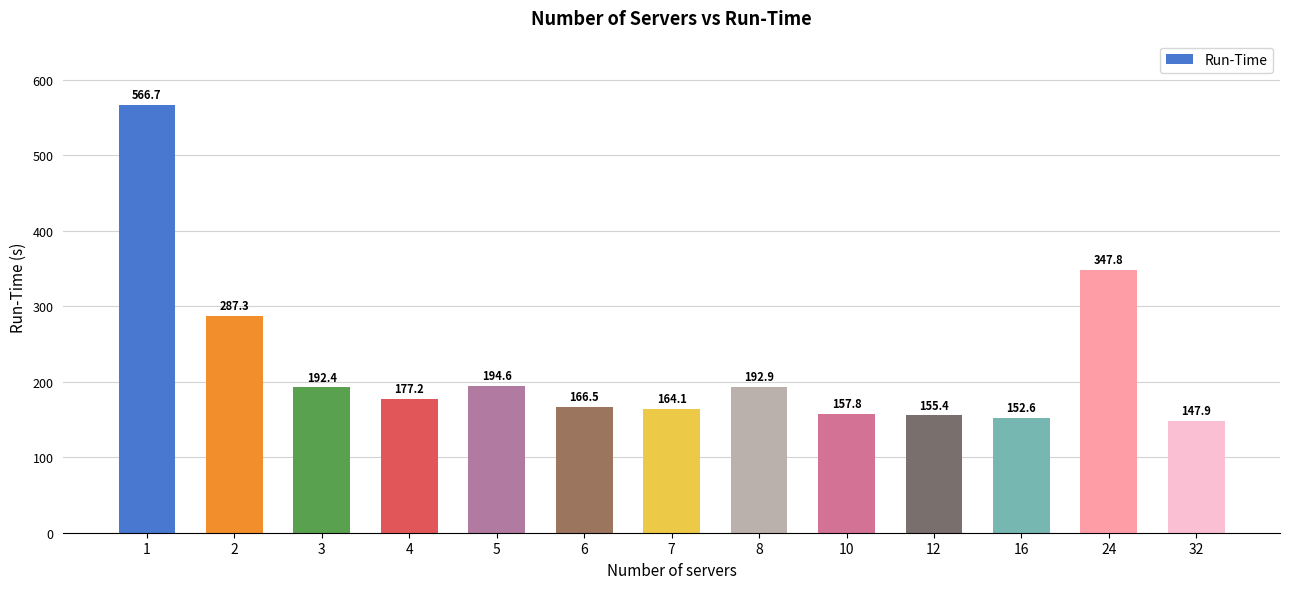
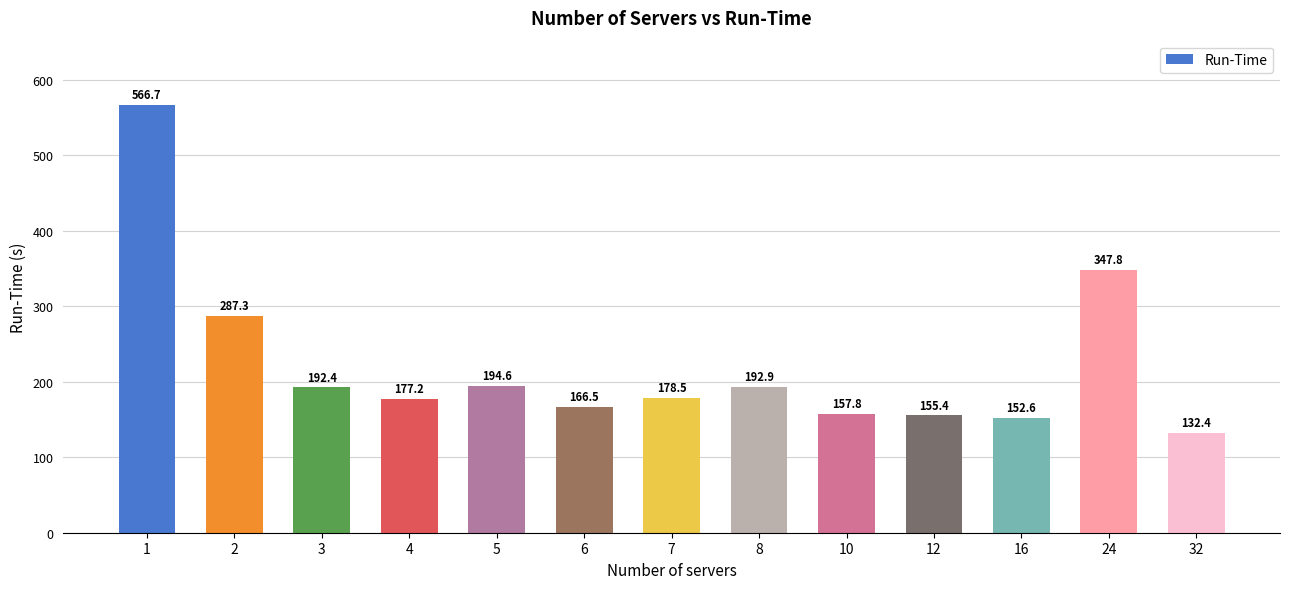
7: 164.1 -> 178.5
32: 147.9 -> 132.4
